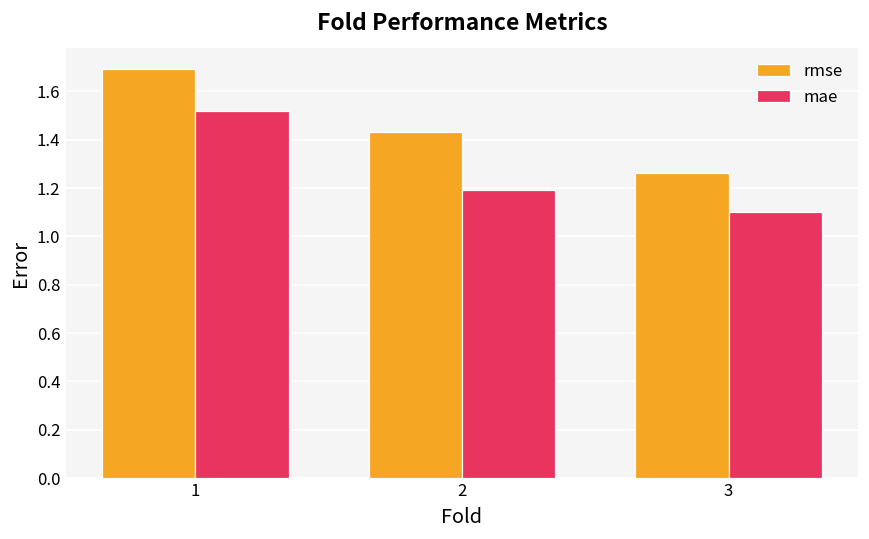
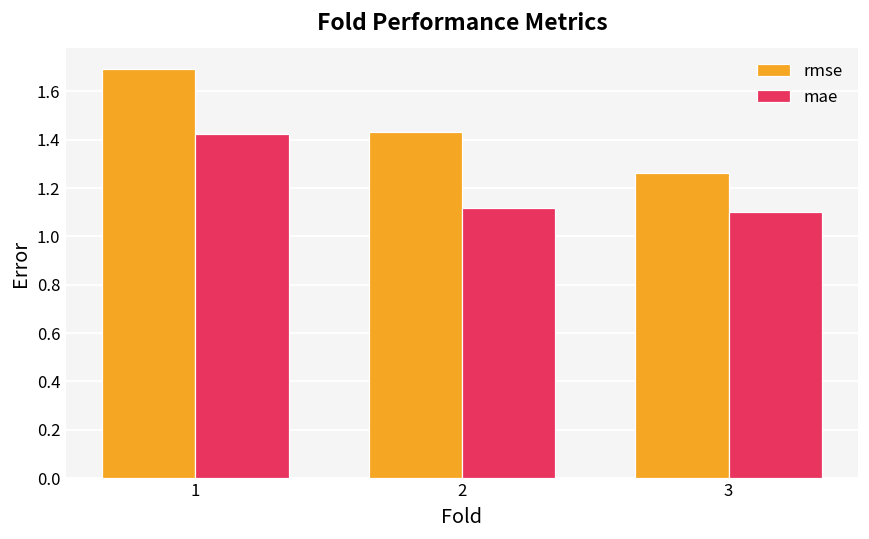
mae, 1: 1.52 -> 1.42
mae, 2: 1.19 -> 1.12
